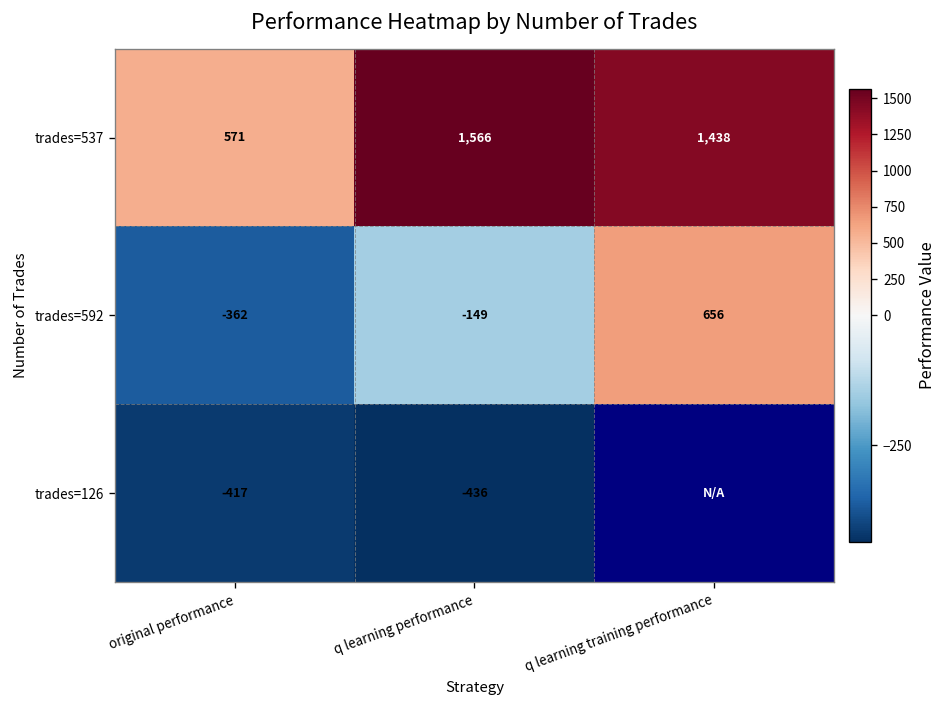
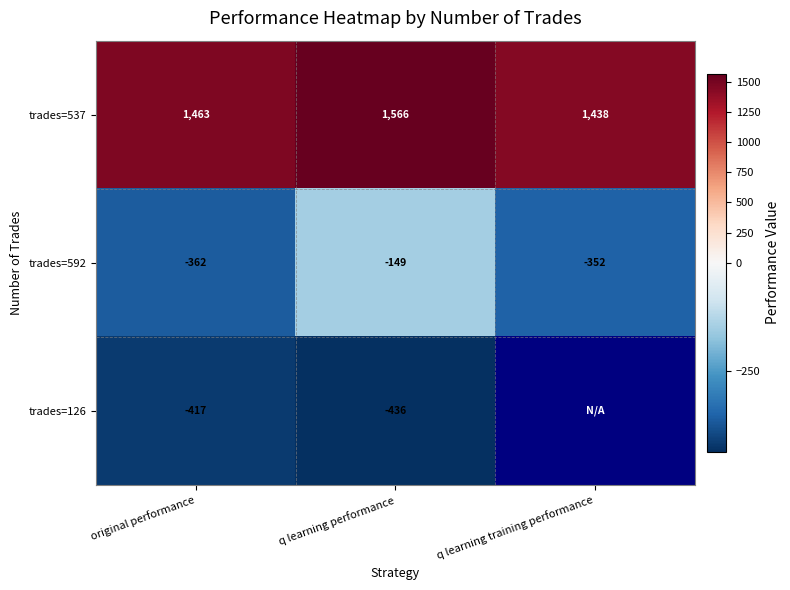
trades=537, original performance: 571 -> 1,463
trades=592, q learning training performance: 656 -> -352
